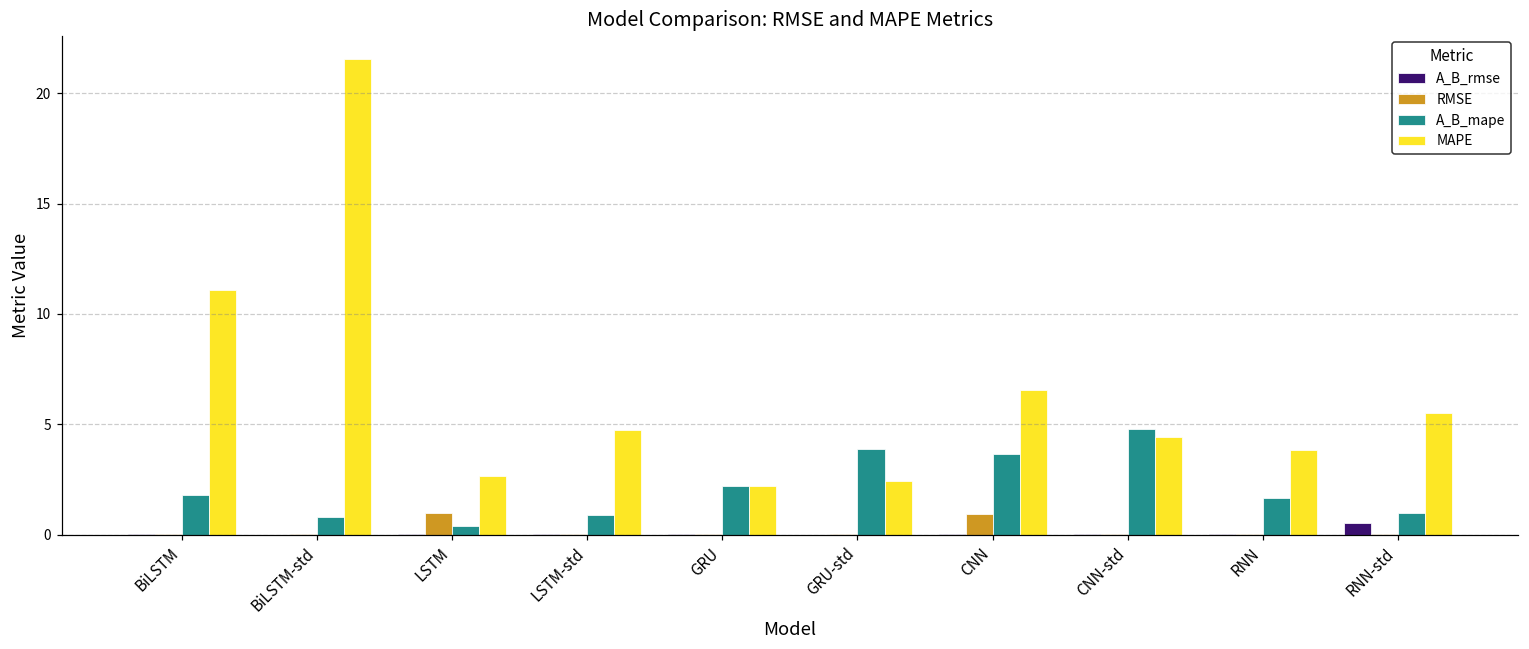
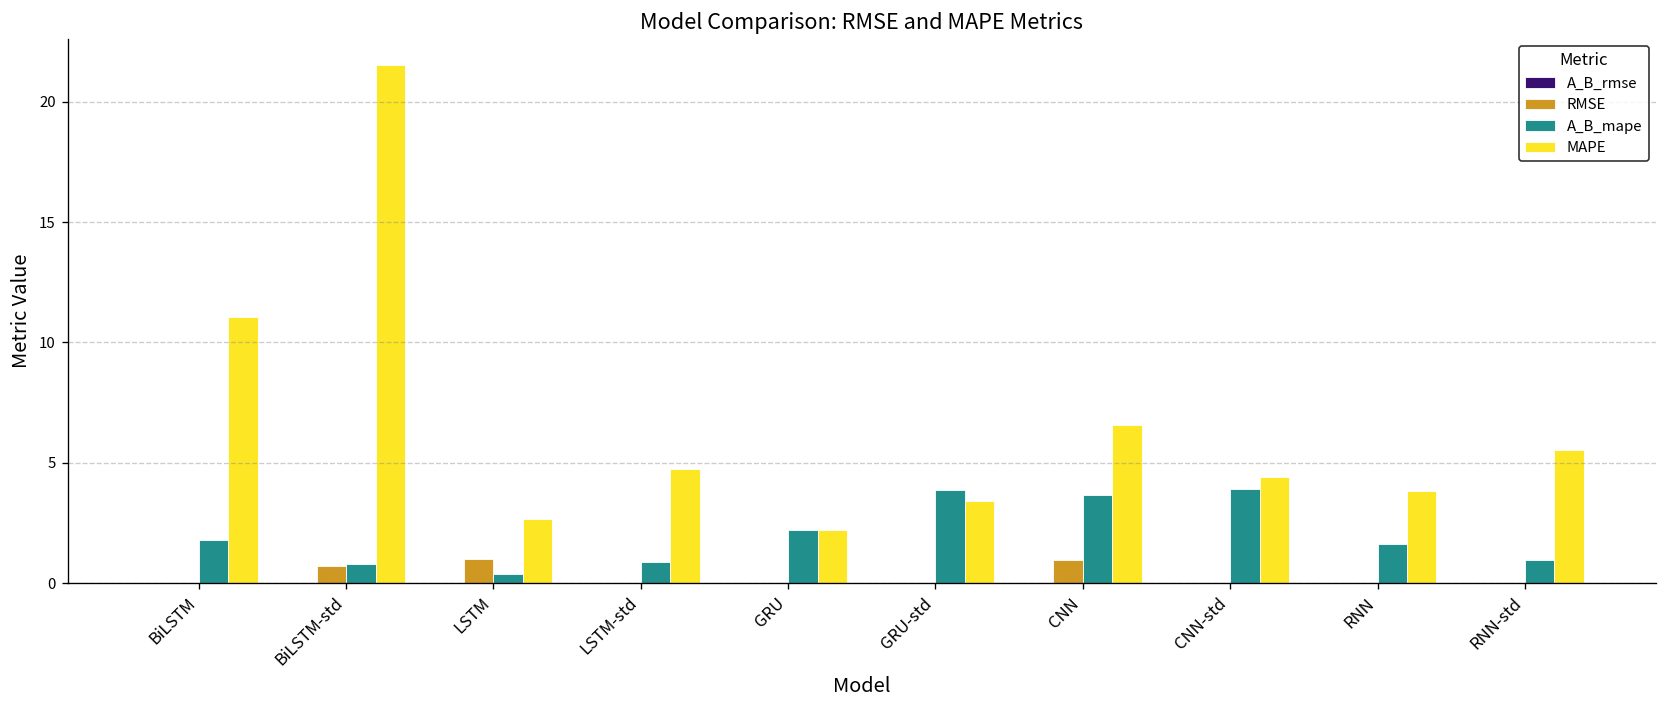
RMSE, BiLSTM-std: 0.0 -> 0.7
MAPE, GRU-std: 2.4 -> 3.4
A_B_mape, CNN-std: 4.8 -> 3.9
A_B_rmse, RNN-std: 0.5 -> 0.0
